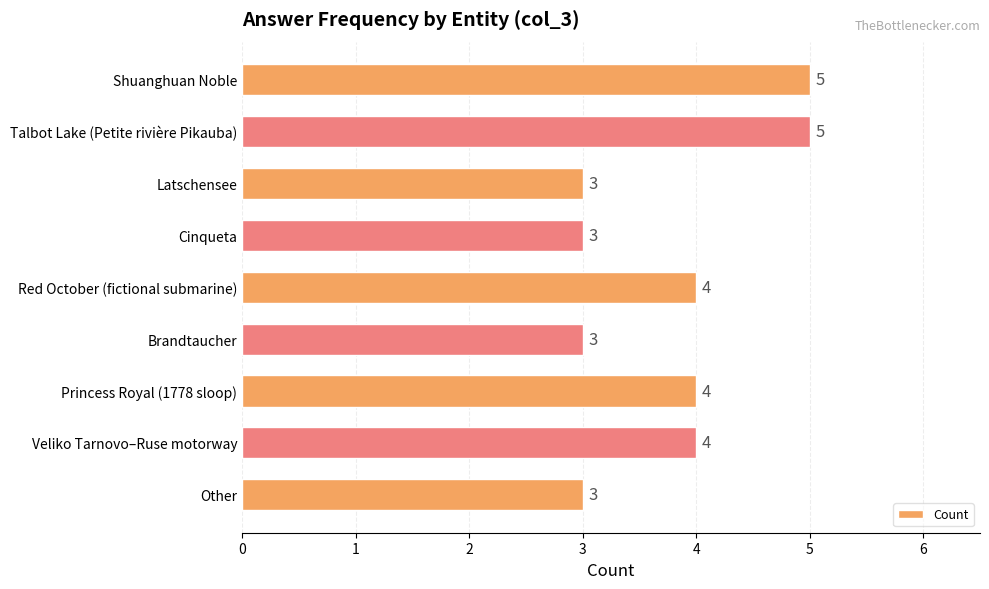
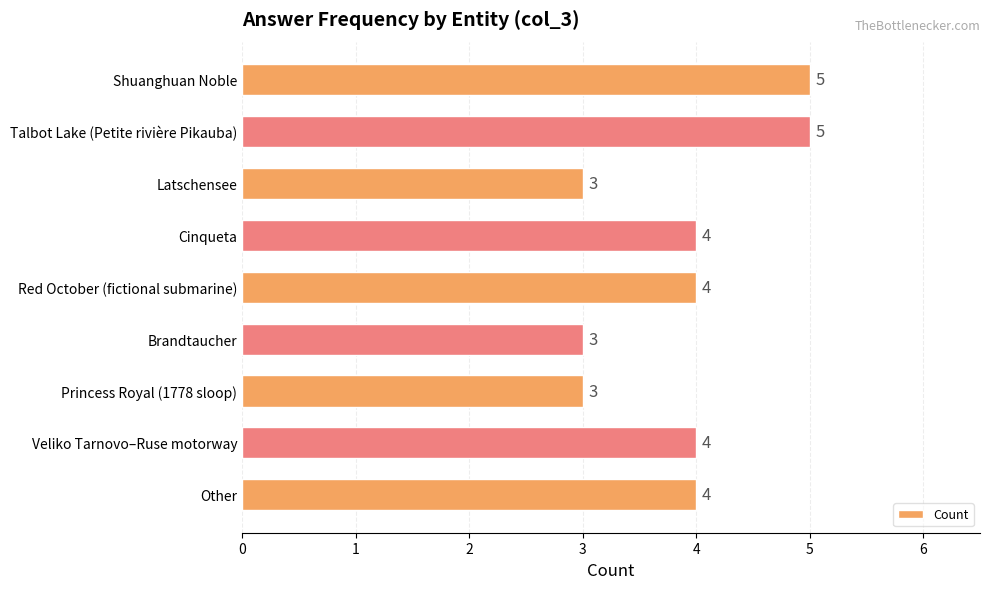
Cinqueta: 3 -> 4
Princess Royal (1778 sloop): 4 -> 3
Other: 3 -> 4
